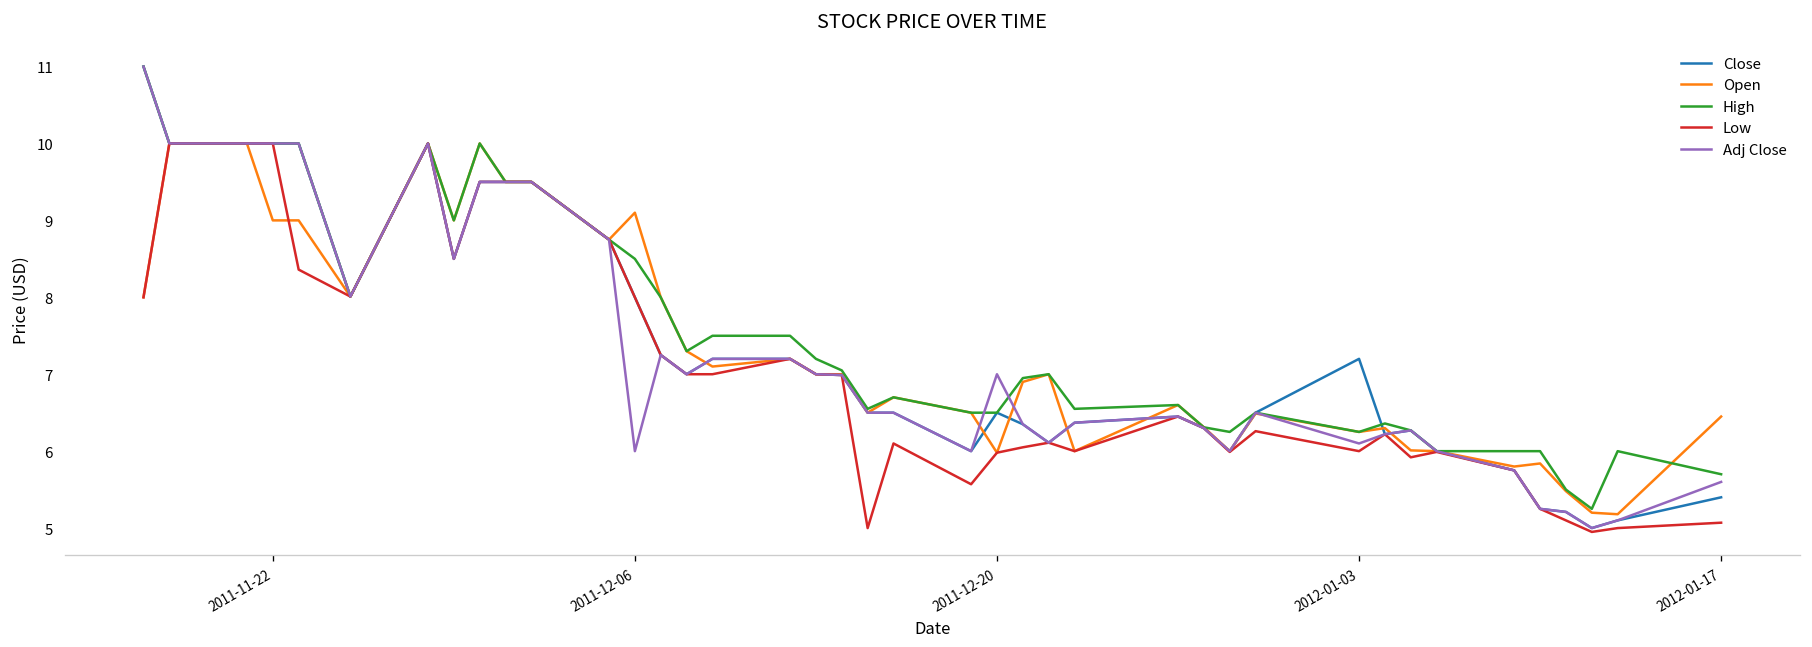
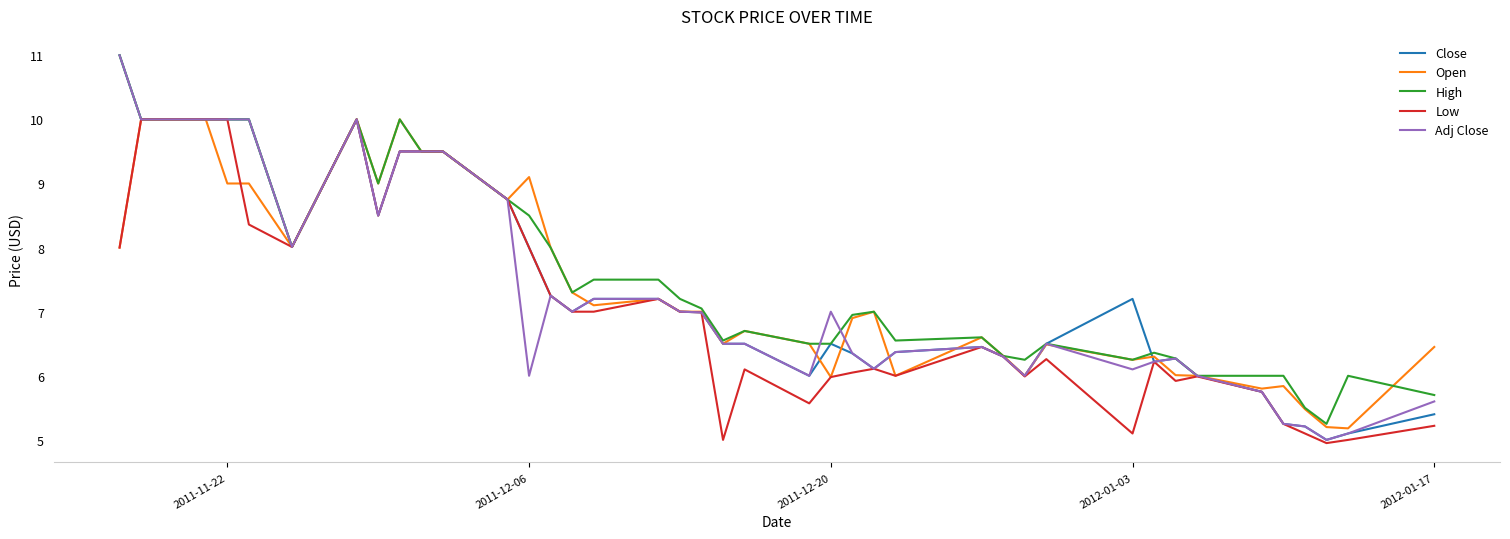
Low, 2012-01-03: 6.0 -> 5.1
Low, 2012-01-17: 5.1 -> 5.2
